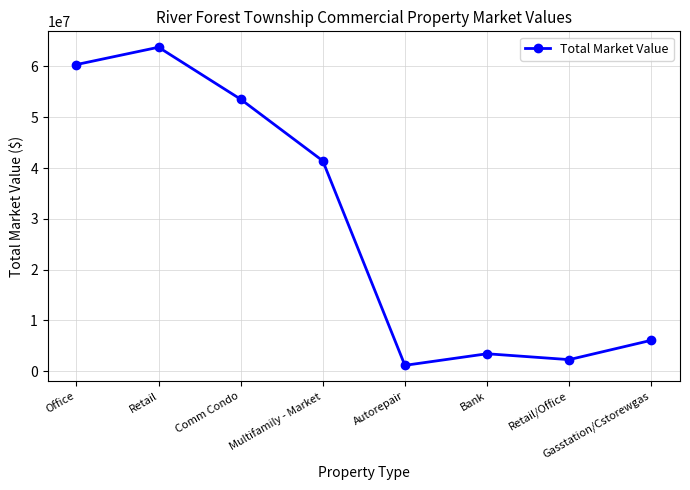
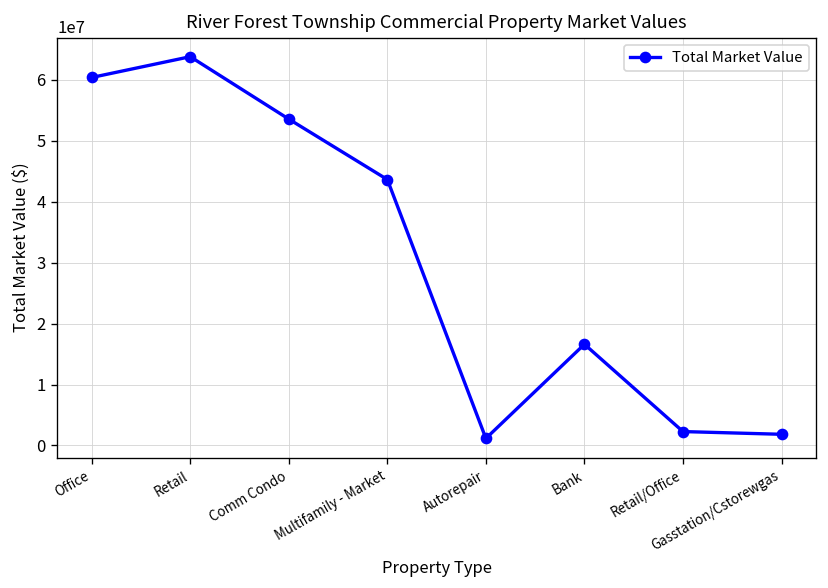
Multifamily - Market: 41000000 -> 44000000
Bank: 3000000 -> 17000000
Gasstation/Cstorewgas: 6000000 -> 2000000
